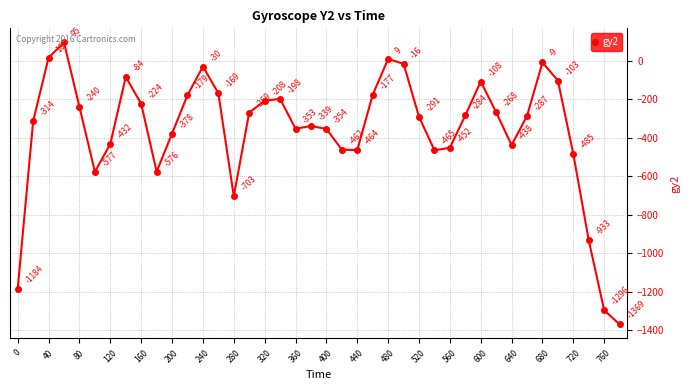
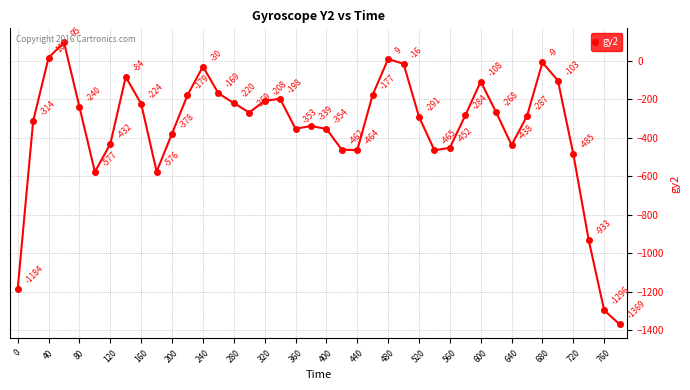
280: -703 -> -220
